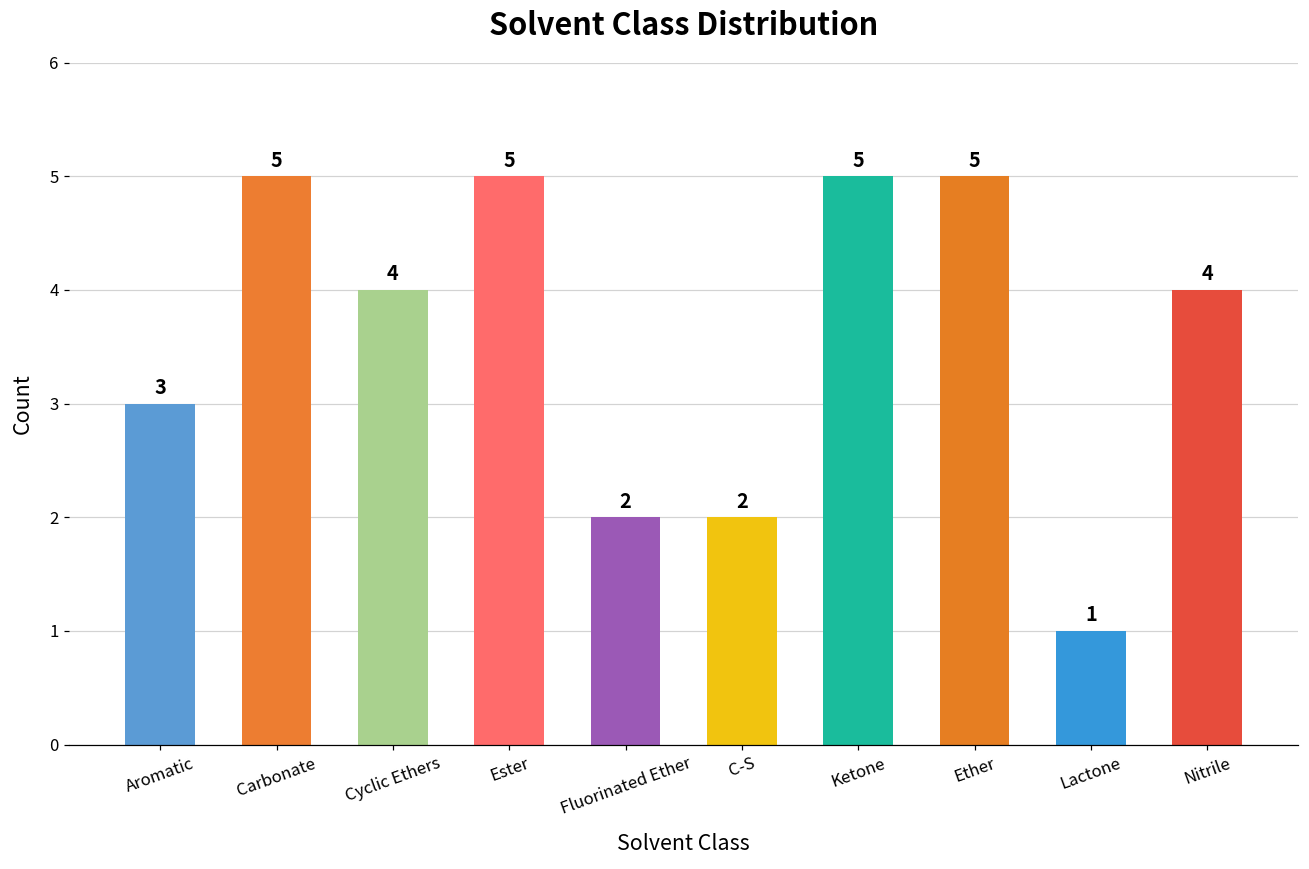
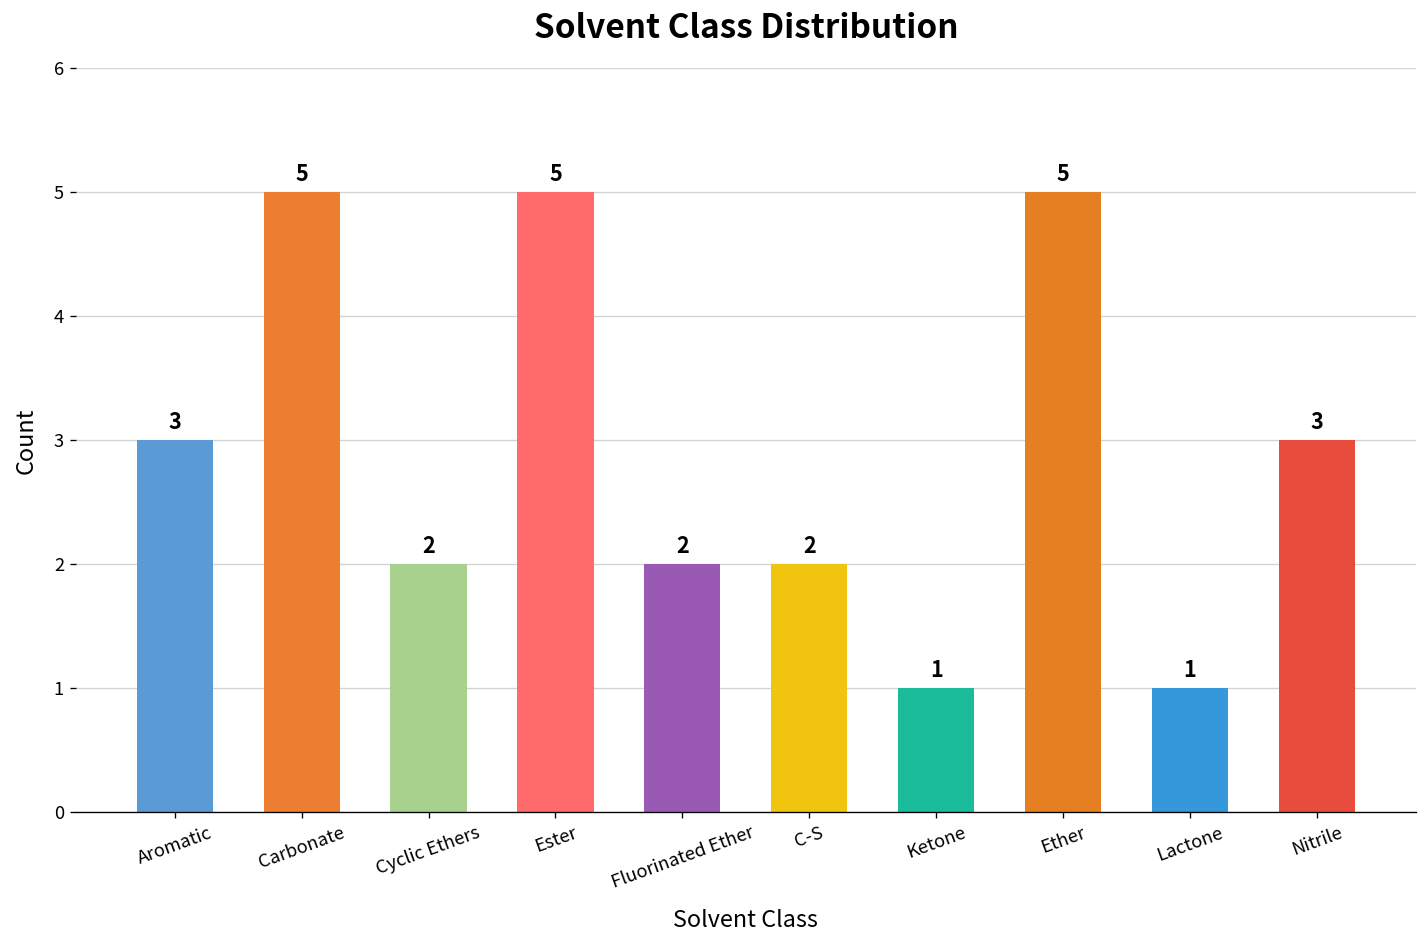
Cyclic Ethers: 4 -> 2
Ketone: 5 -> 1
Nitrile: 4 -> 3
